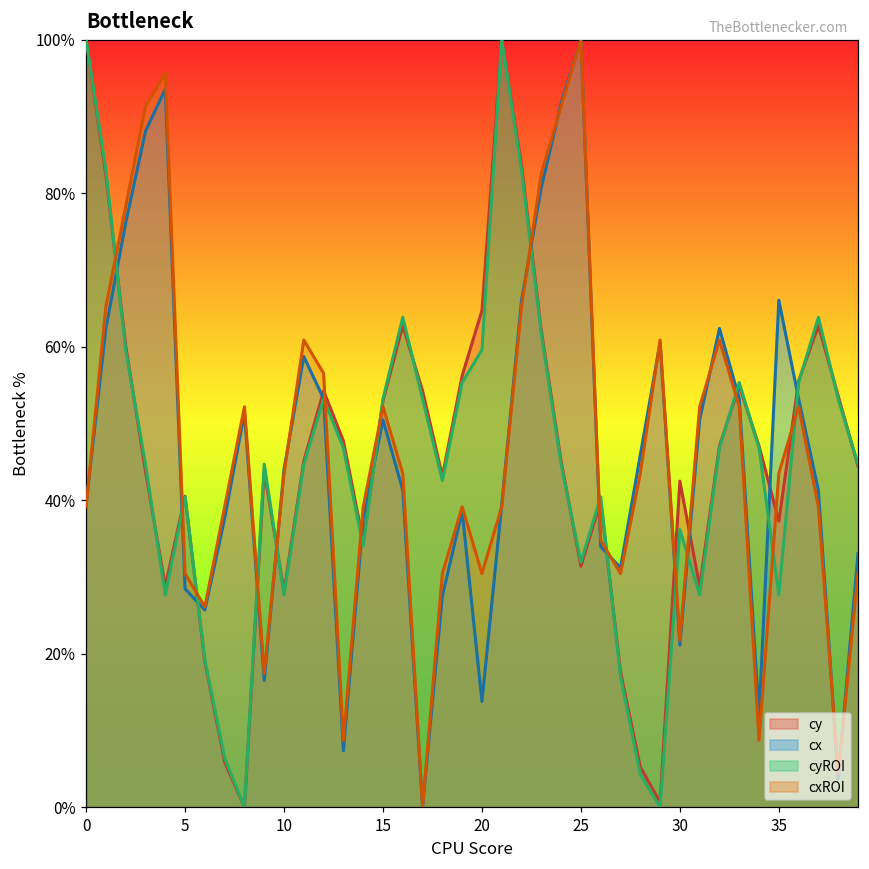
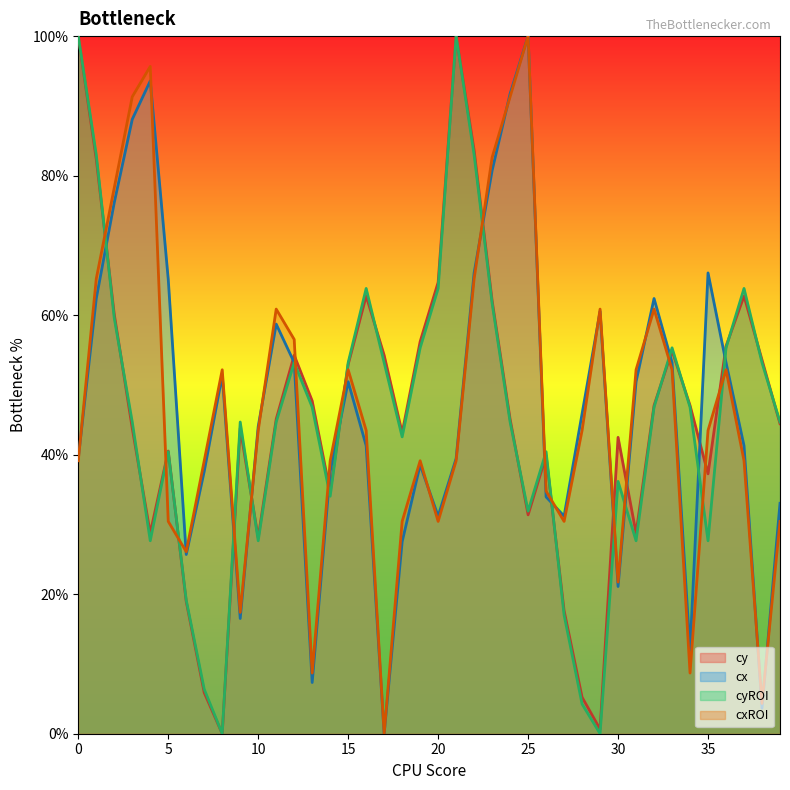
cx, 5: 28% -> 65%
cx, 20: 14% -> 31%
cyROI, 20: 60% -> 64%
